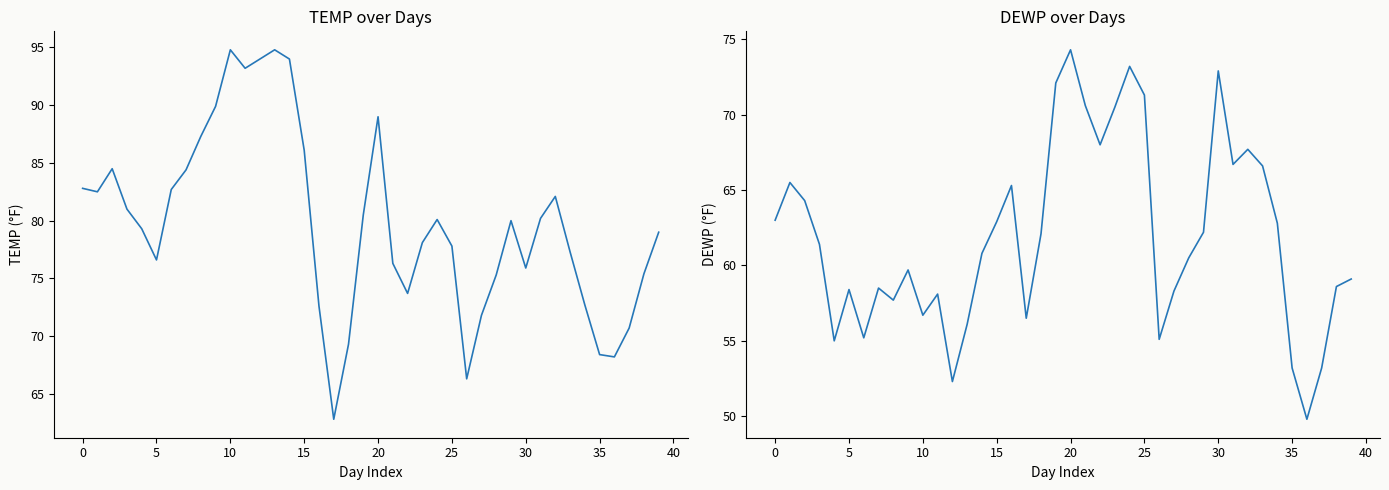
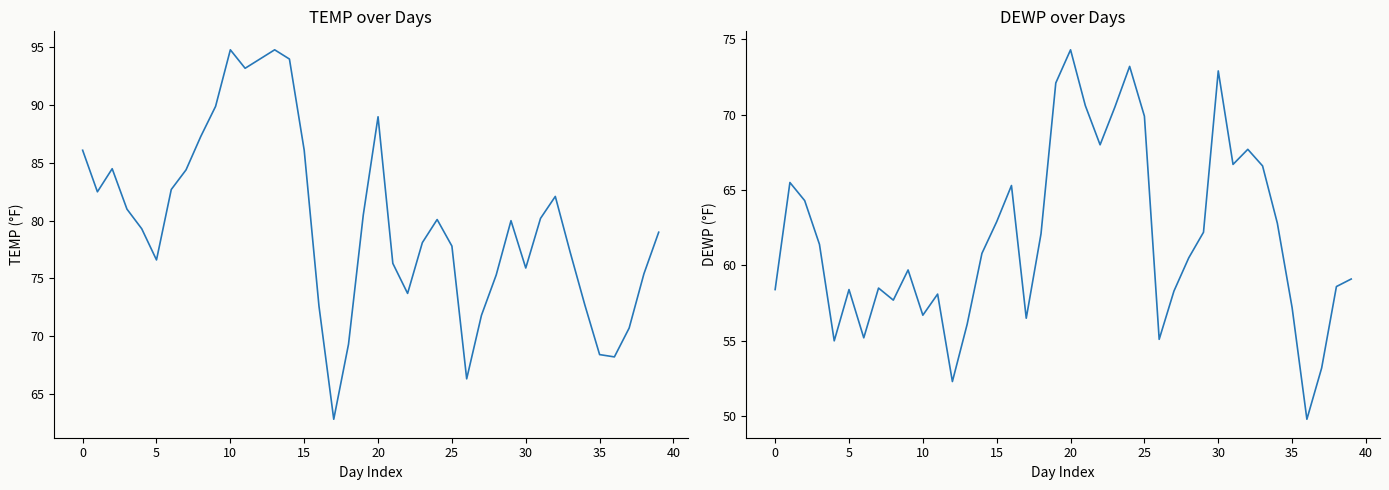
TEMP over Days, 0: 82.8 -> 86.1
DEWP over Days, 0: 63.0 -> 58.4
DEWP over Days, 25: 71.3 -> 69.9
DEWP over Days, 35: 53.2 -> 57.2
